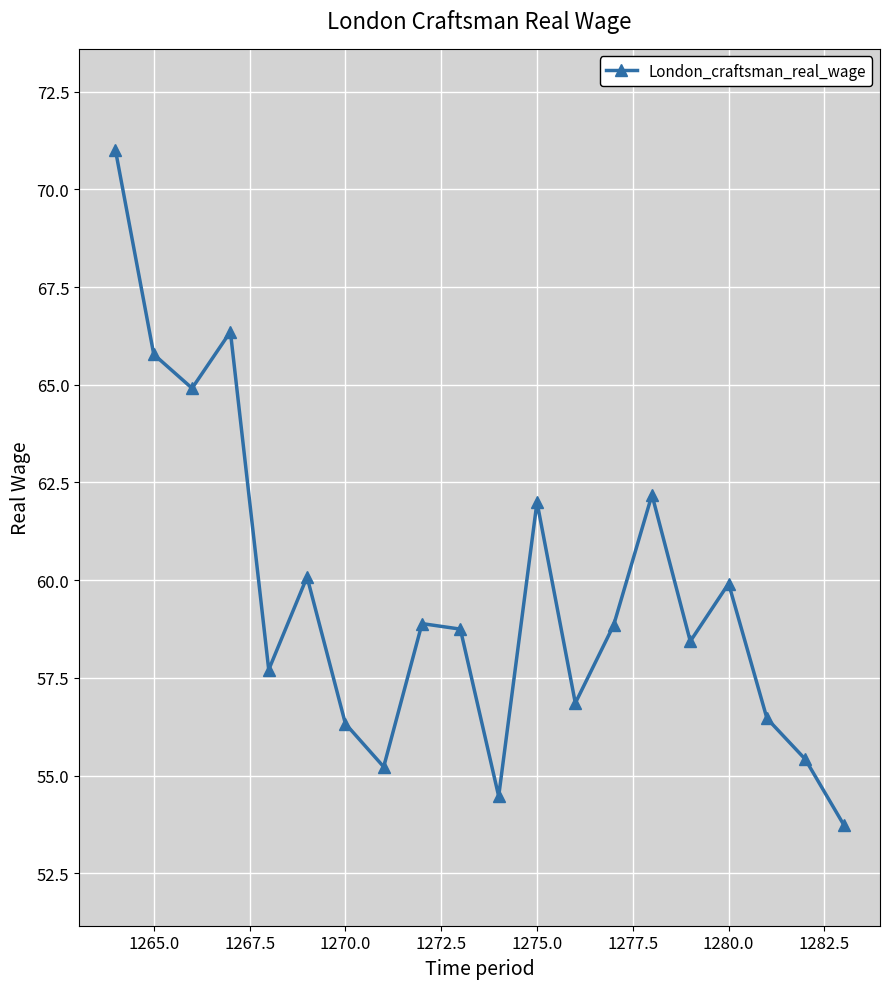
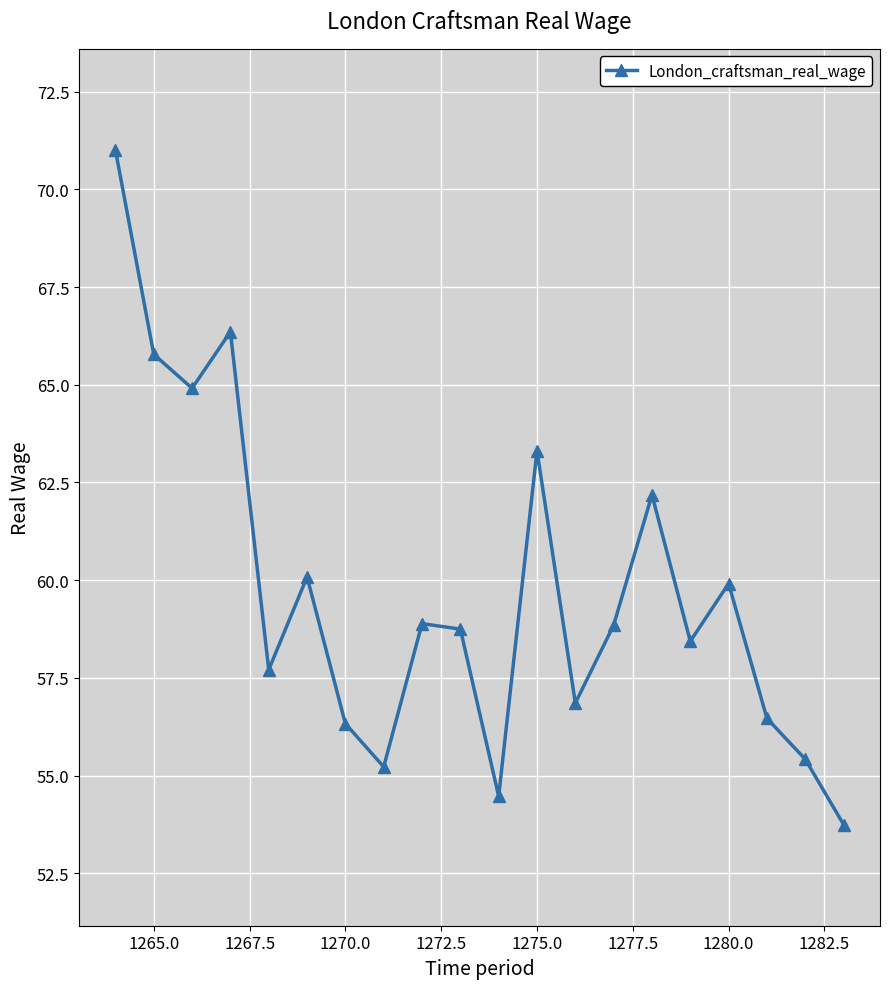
1275.0: 62.0 -> 63.3
